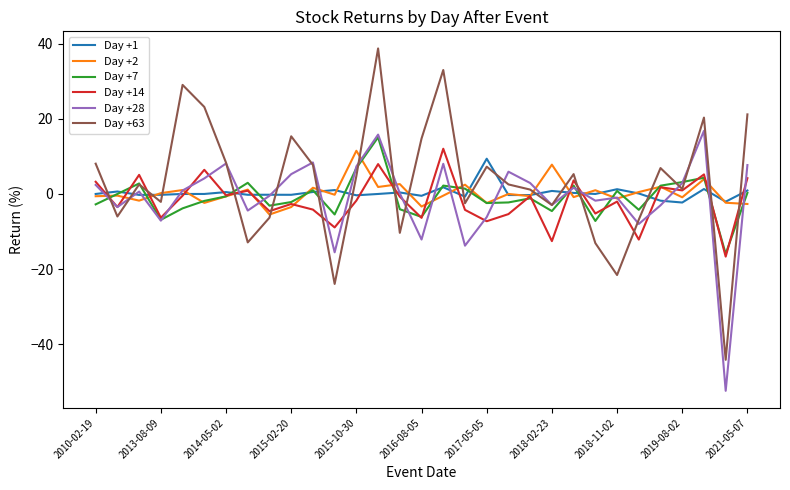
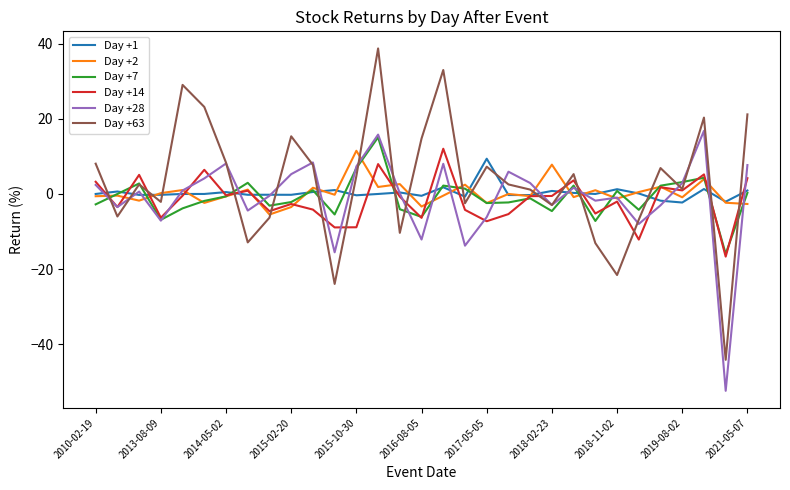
Day +14, 2015-10-30: -2 -> -9
Day +14, 2018-02-23: -13 -> -1
